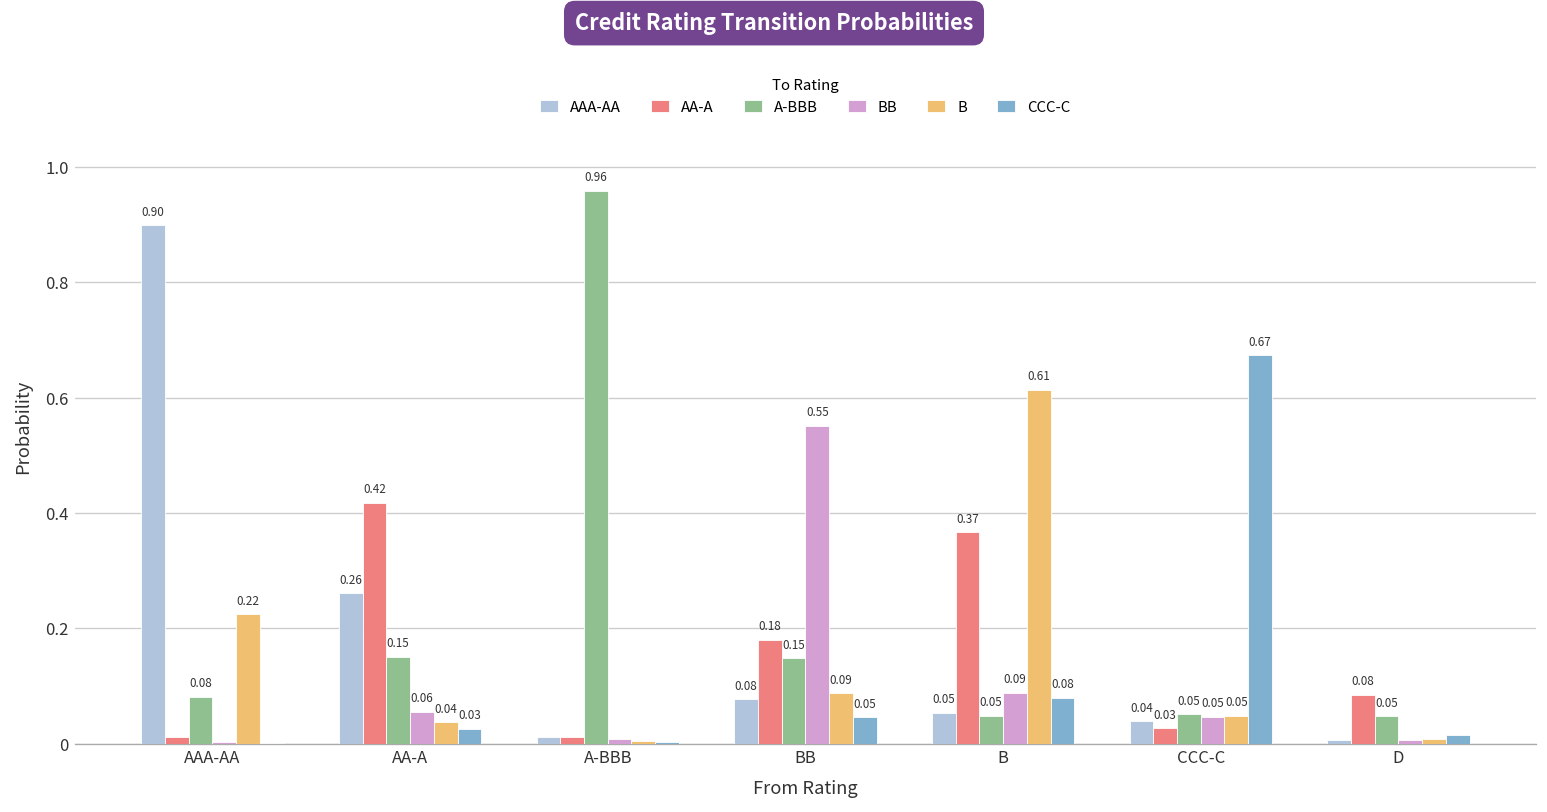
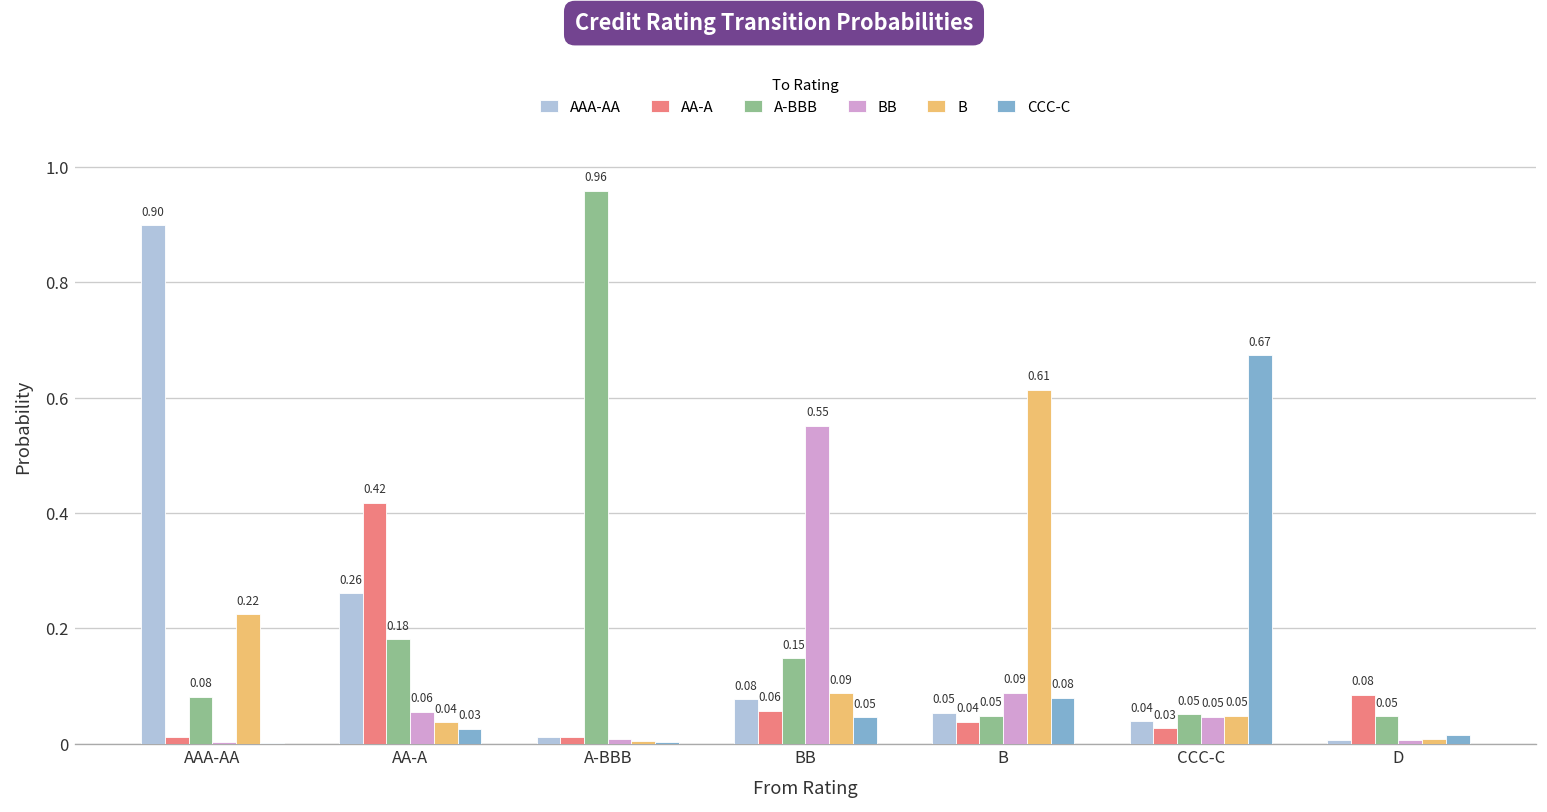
A-BBB, AA-A: 0.15 -> 0.18
AA-A, BB: 0.18 -> 0.06
AA-A, B: 0.37 -> 0.04
